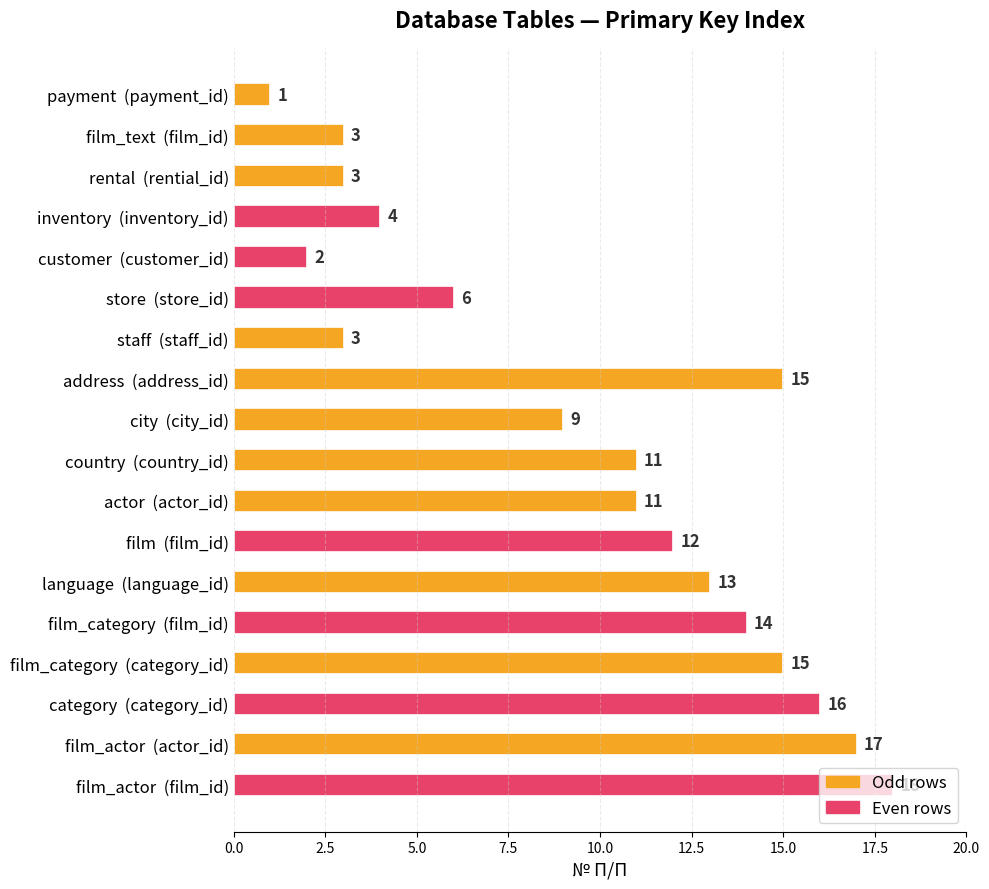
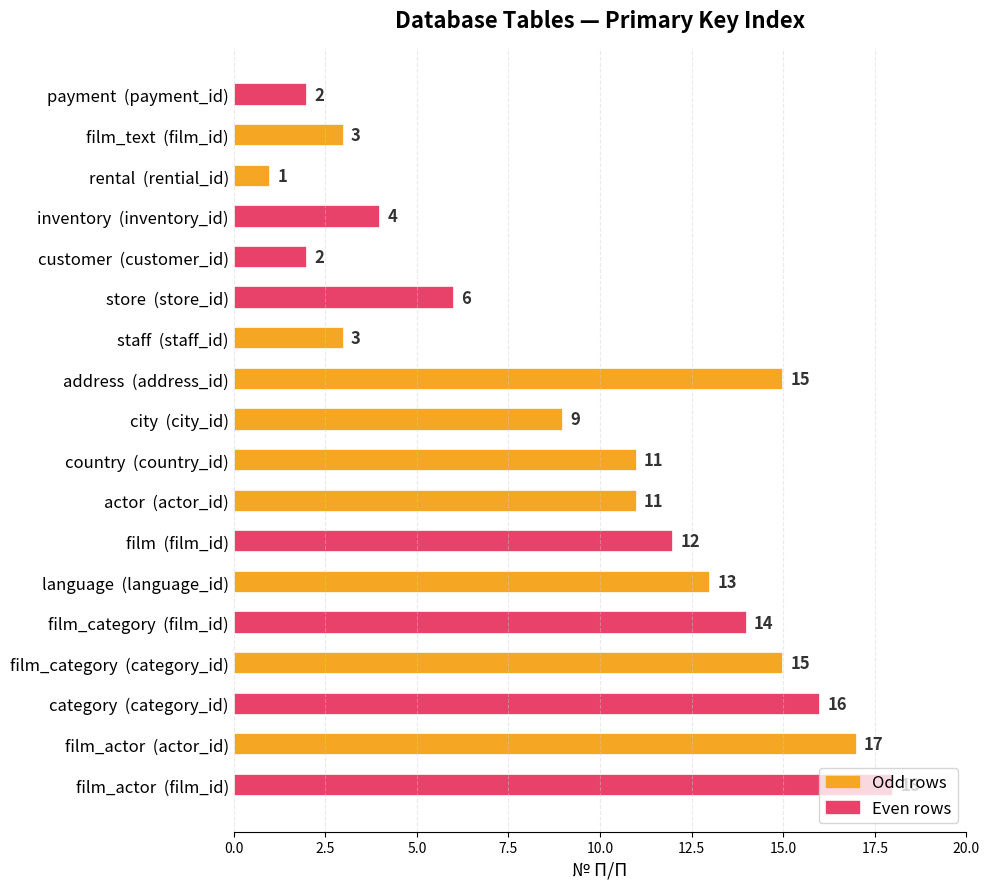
payment (payment_id): 1 -> 2
rental (rential_id): 3 -> 1
